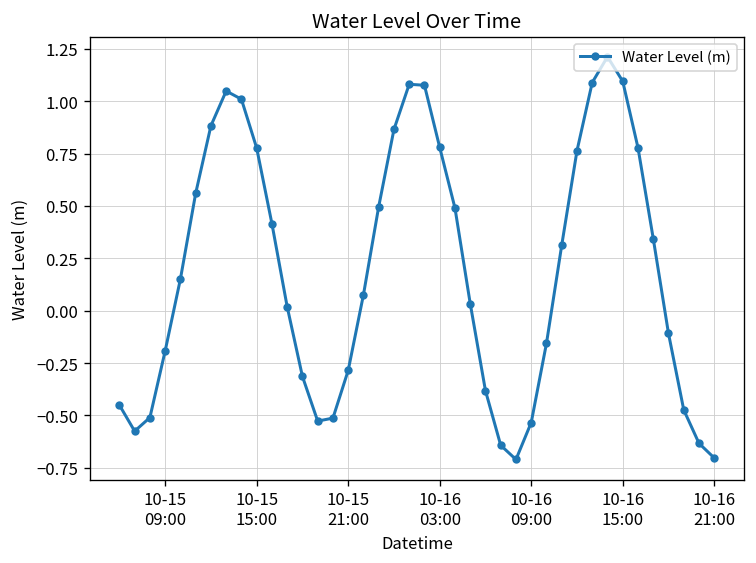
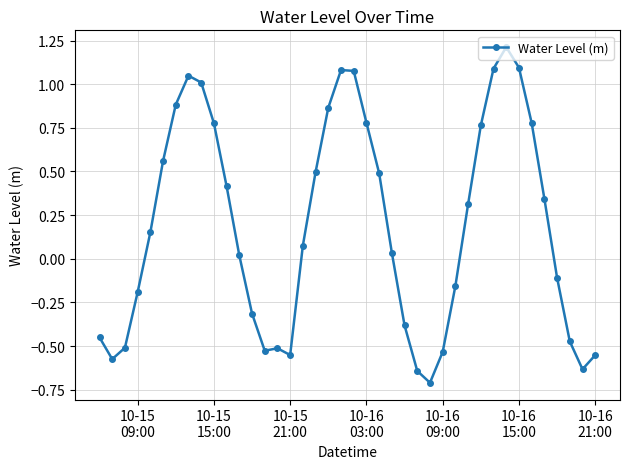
10-15 21:00: -0.29 -> -0.55
10-16 21:00: -0.70 -> -0.55
